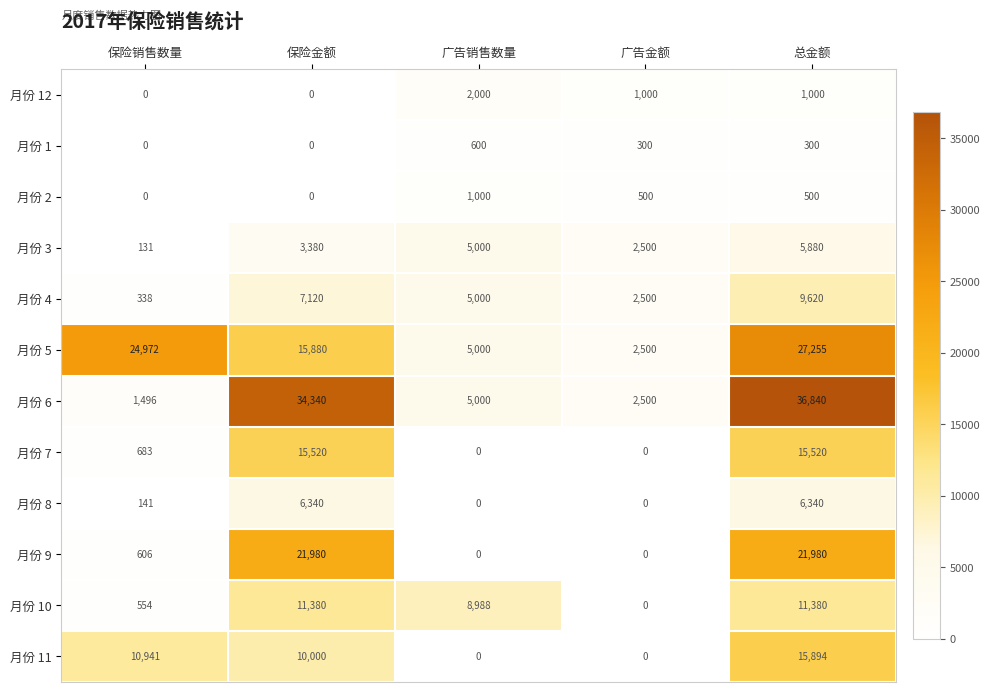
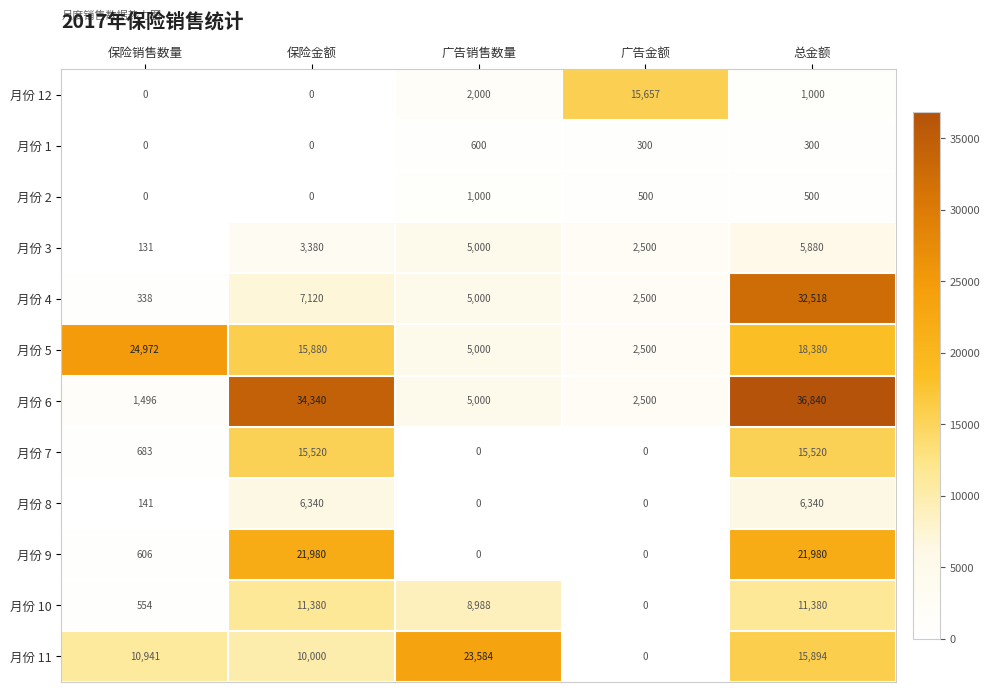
月份 12, 广告金额: 1,000 -> 15,657
月份 4, 总金额: 9,620 -> 32,518
月份 5, 总金额: 27,255 -> 18,380
月份 11, 广告销售数量: 0 -> 23,584
